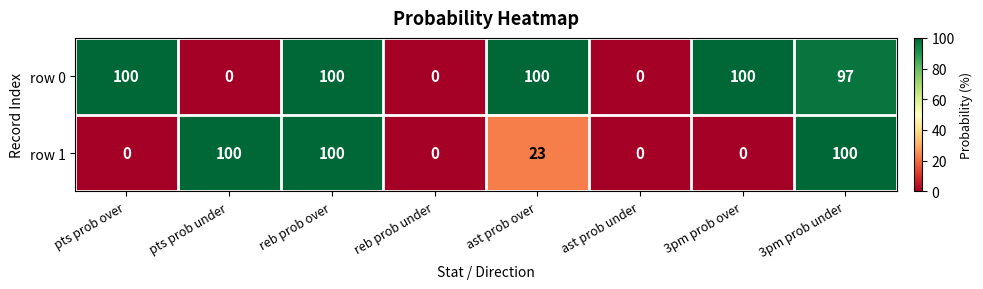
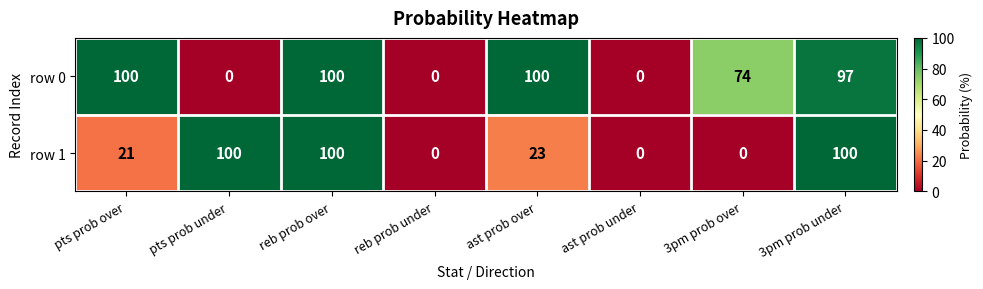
row 0, 3pm prob over: 100 -> 74
row 1, pts prob over: 0 -> 21
